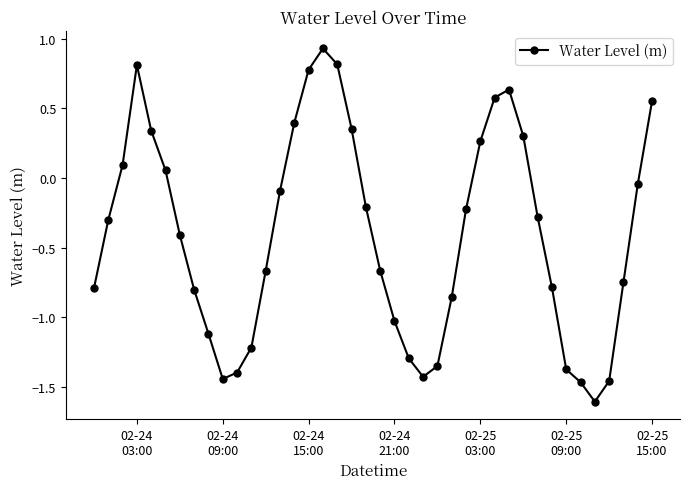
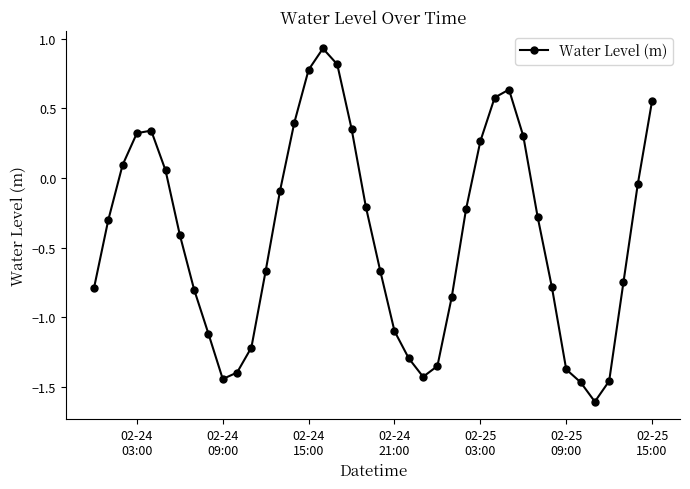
02-24 03:00: 0.81 -> 0.32
02-24 21:00: -1.03 -> -1.10
